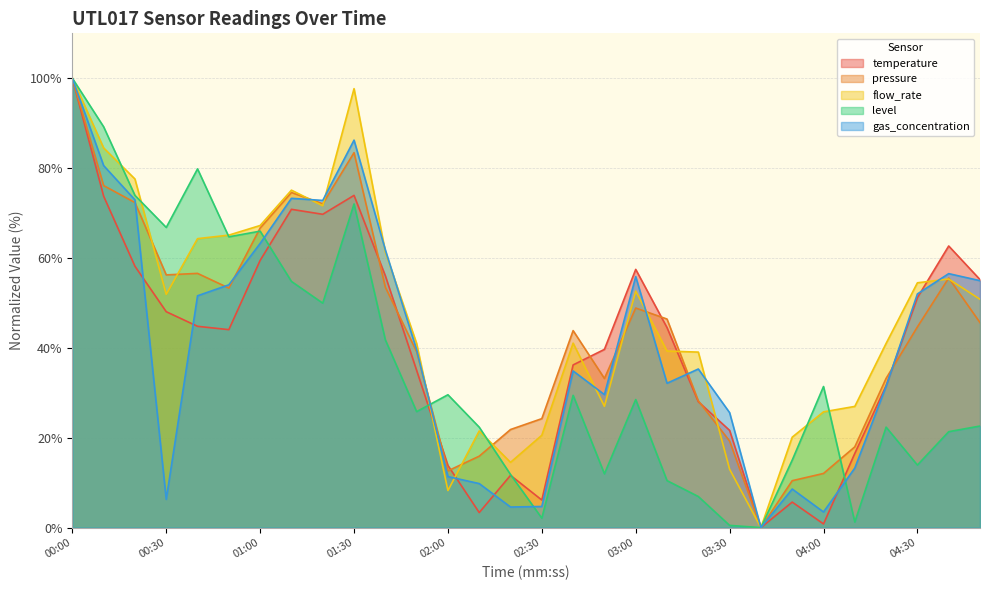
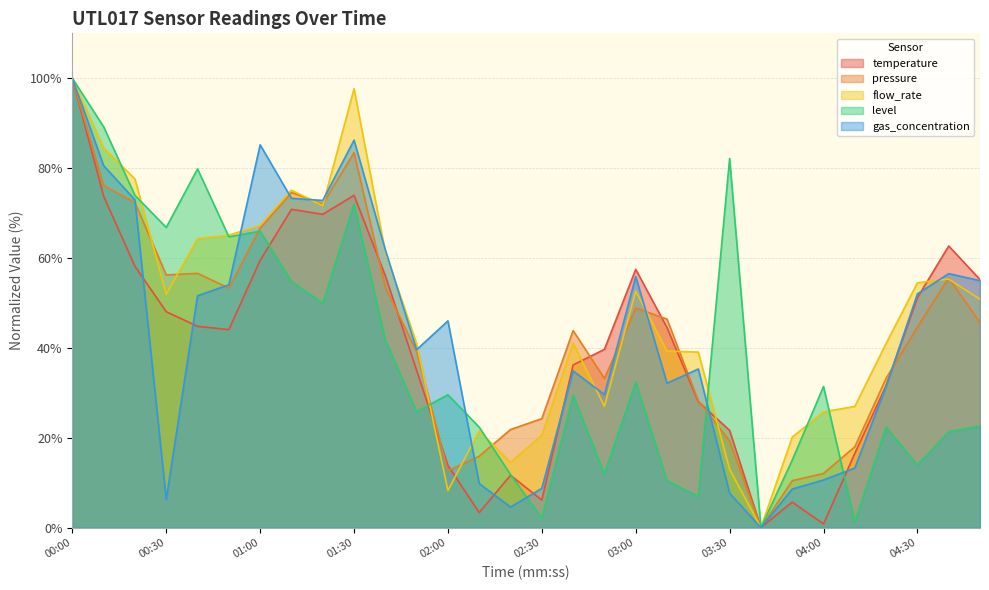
gas_concentration, 01:00: 63% -> 85%
gas_concentration, 02:00: 11% -> 46%
gas_concentration, 02:30: 5% -> 9%
level, 03:00: 29% -> 32%
level, 03:30: 0% -> 82%
gas_concentration, 03:30: 26% -> 8%
gas_concentration, 04:00: 3% -> 11%
